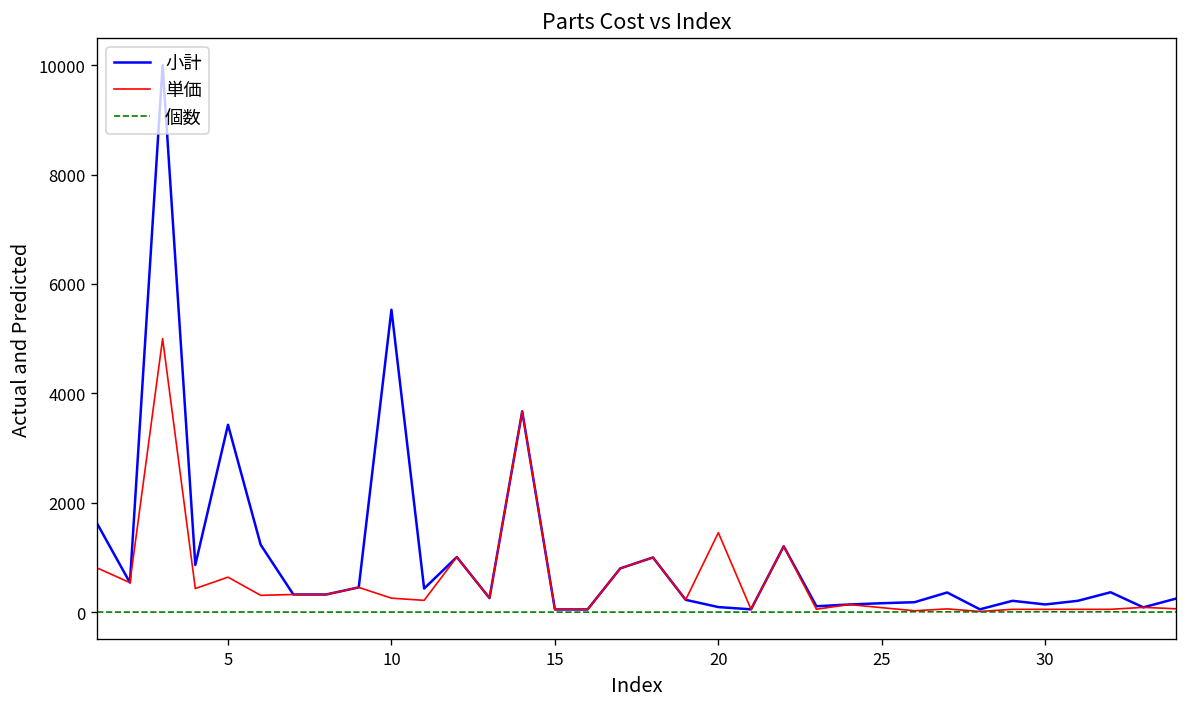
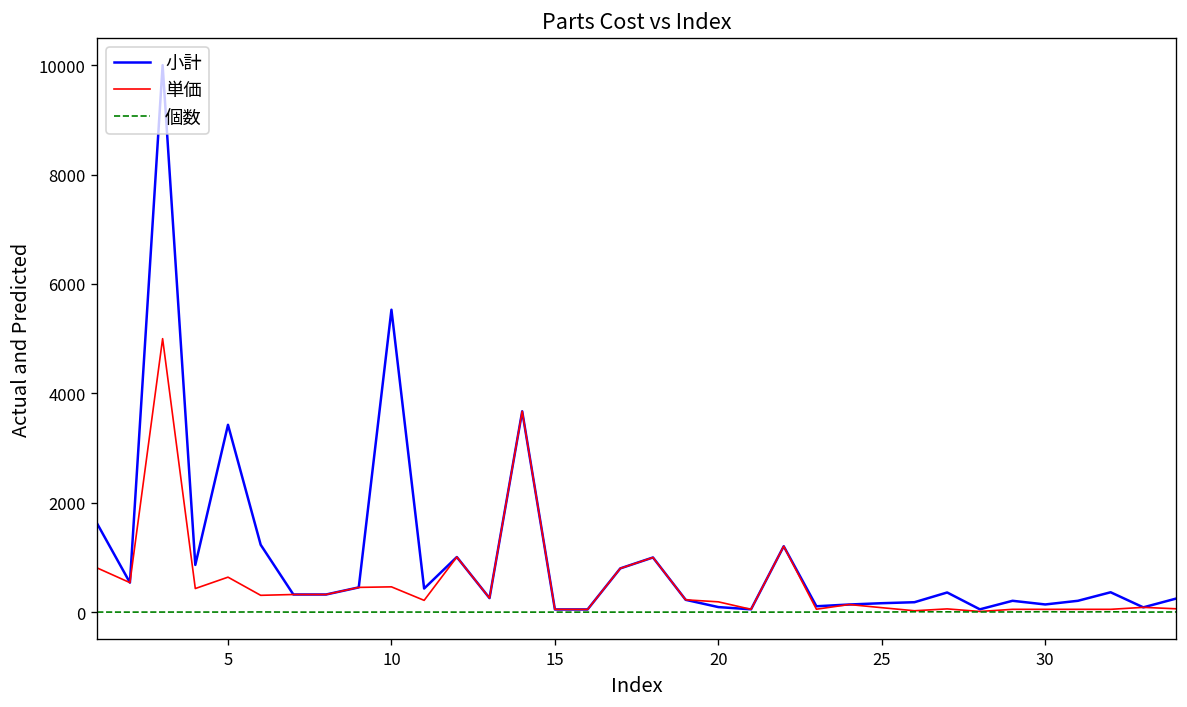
単価, 10: 300 -> 500
単価, 20: 1500 -> 200
